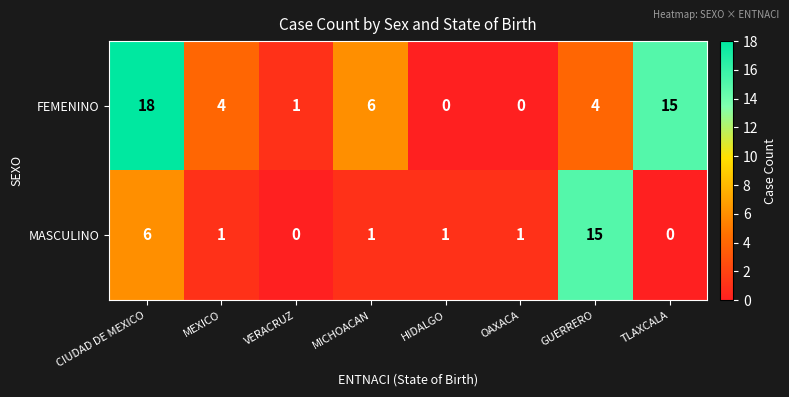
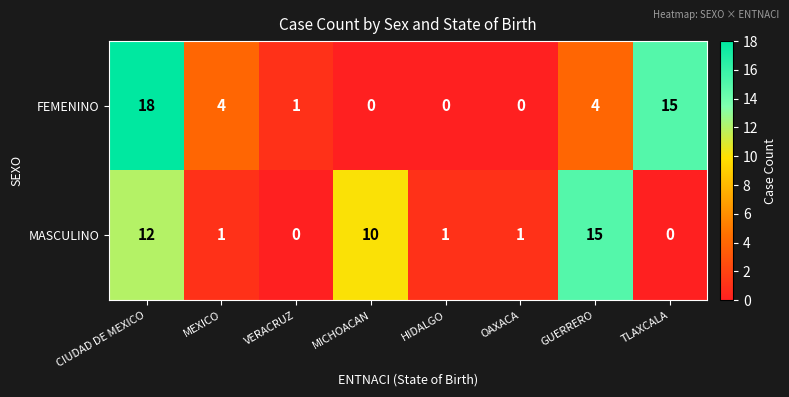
FEMENINO, MICHOACAN: 6 -> 0
MASCULINO, CIUDAD DE MEXICO: 6 -> 12
MASCULINO, MICHOACAN: 1 -> 10
